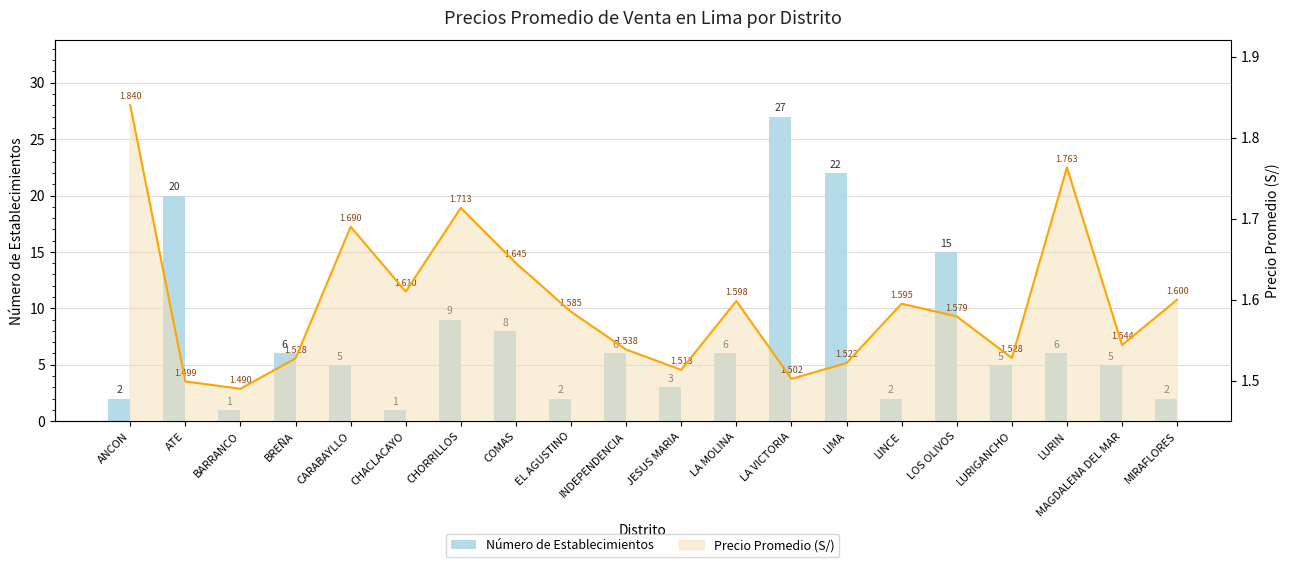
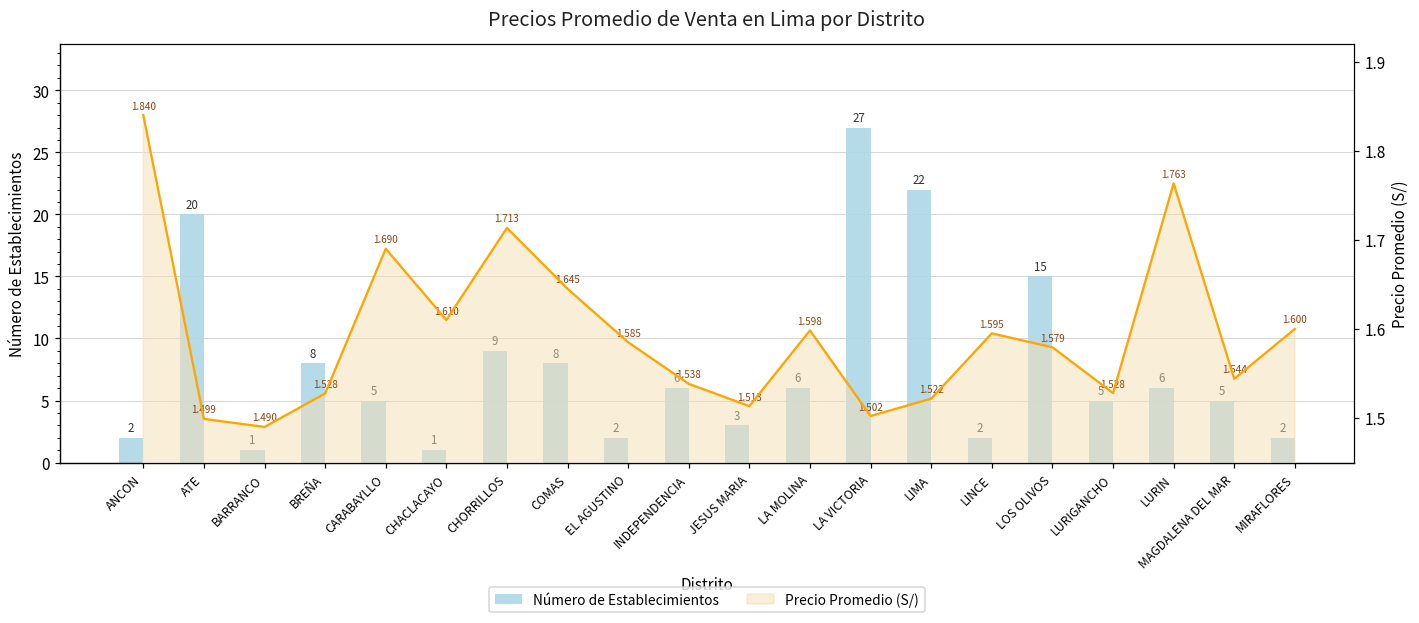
Número de Establecimientos, BREÑA: 6 -> 8
